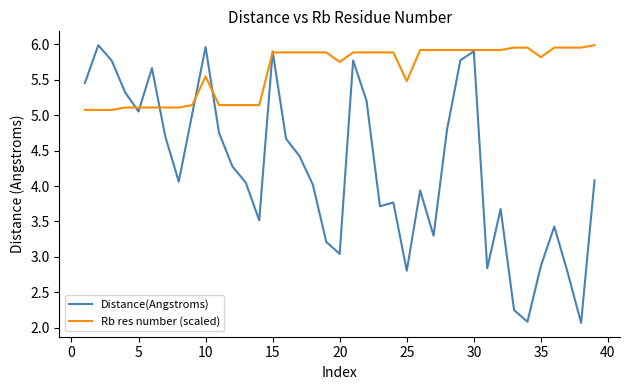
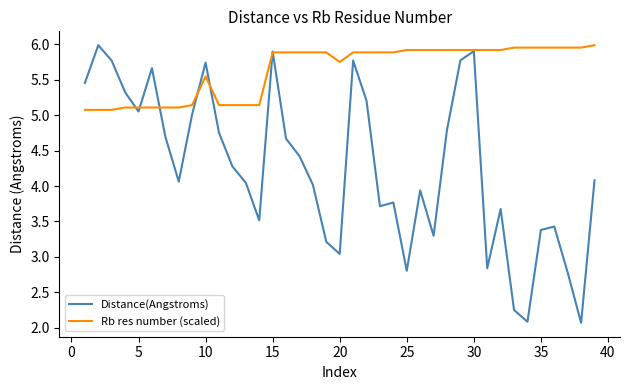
Distance(Angstroms), 10: 6.0 -> 5.7
Rb res number (scaled), 25: 5.5 -> 5.9
Distance(Angstroms), 35: 2.9 -> 3.4
Rb res number (scaled), 35: 5.8 -> 6.0
